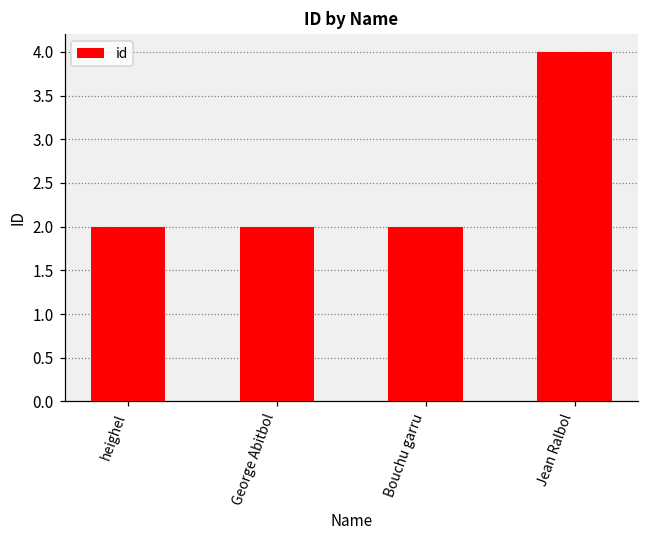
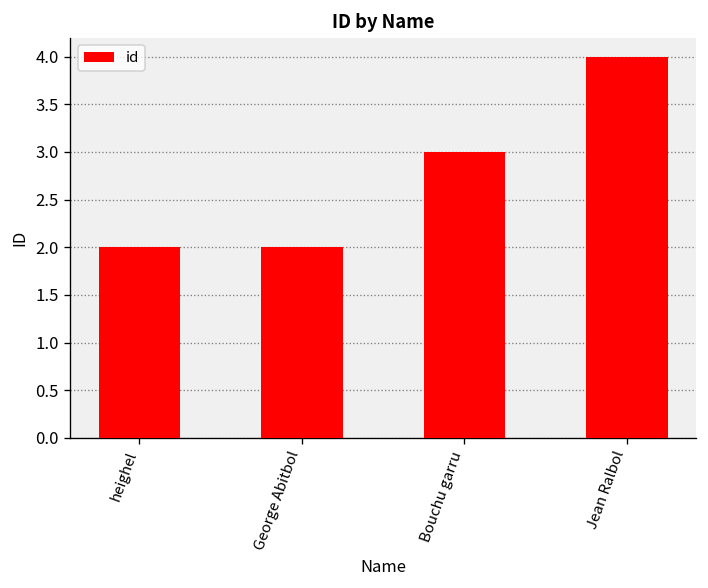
Bouchu garru: 2 -> 3
